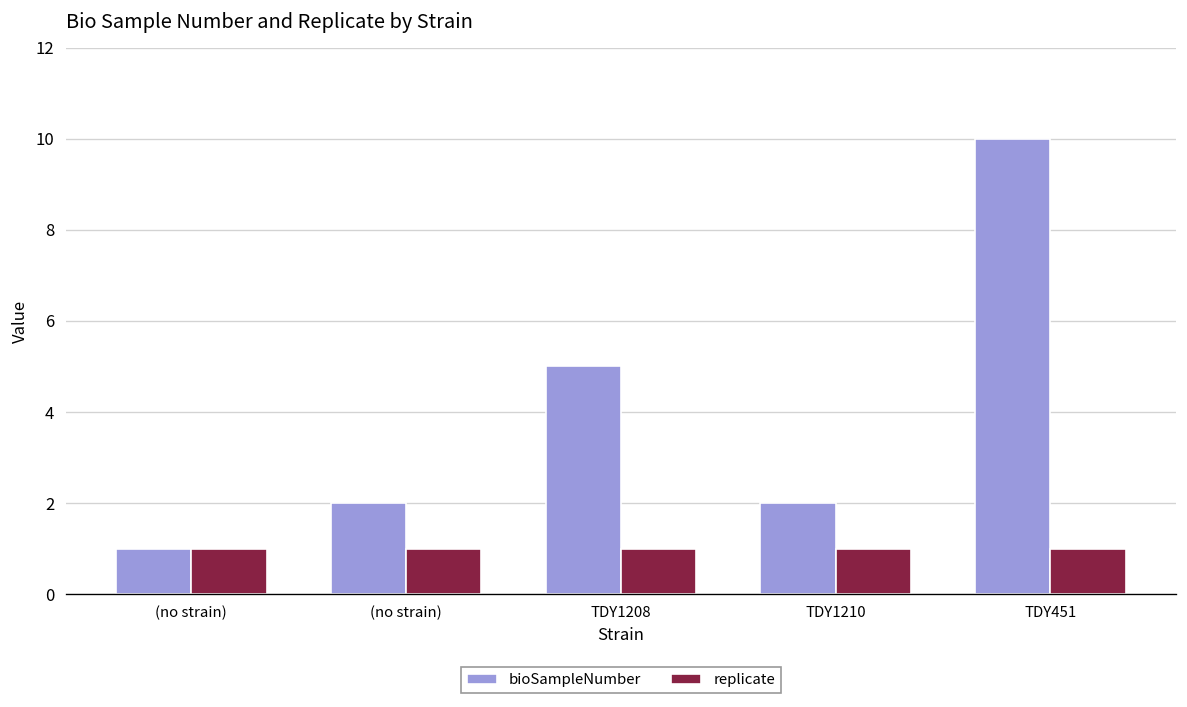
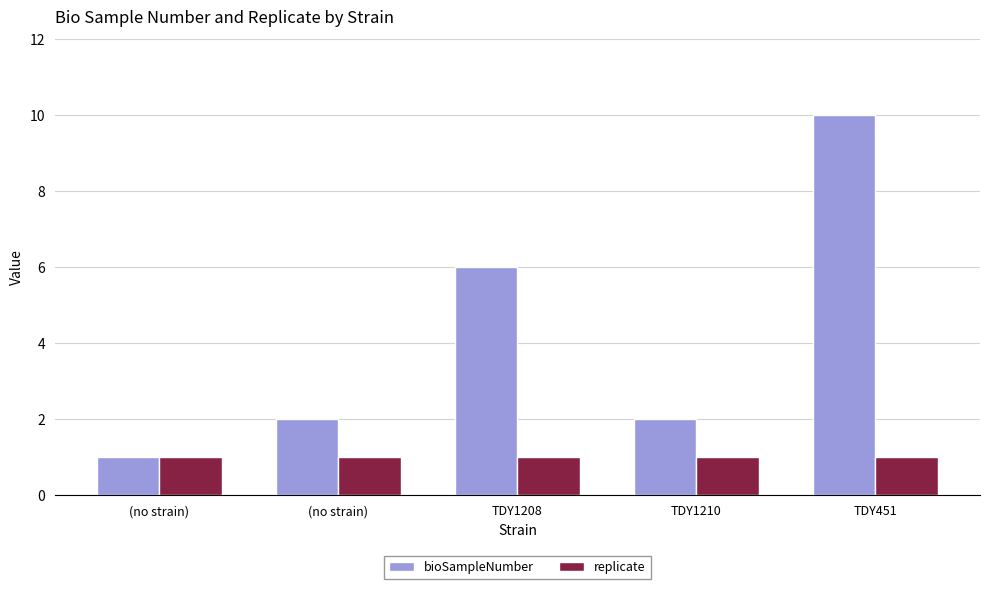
bioSampleNumber, TDY1208: 5 -> 6
